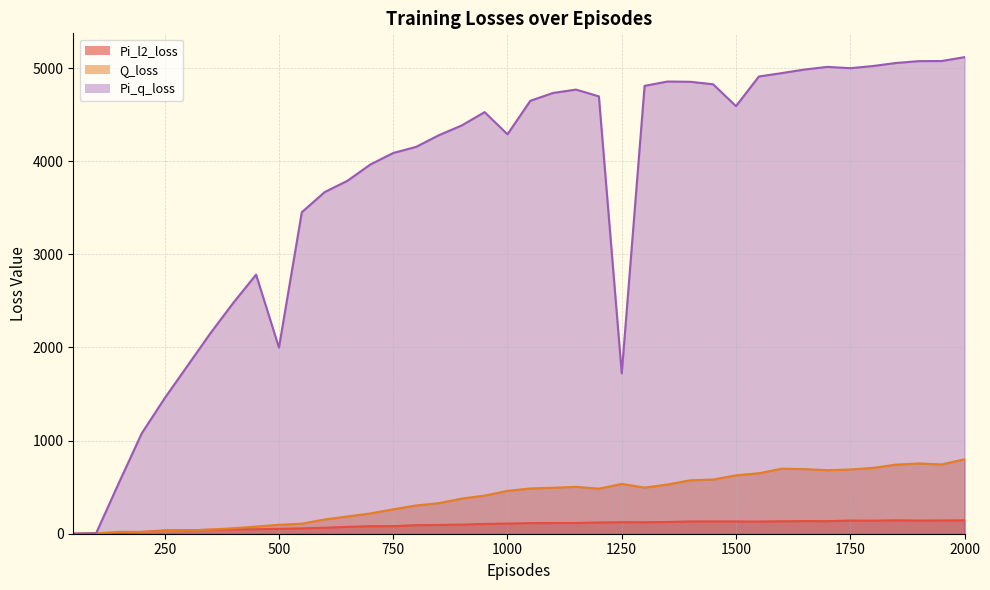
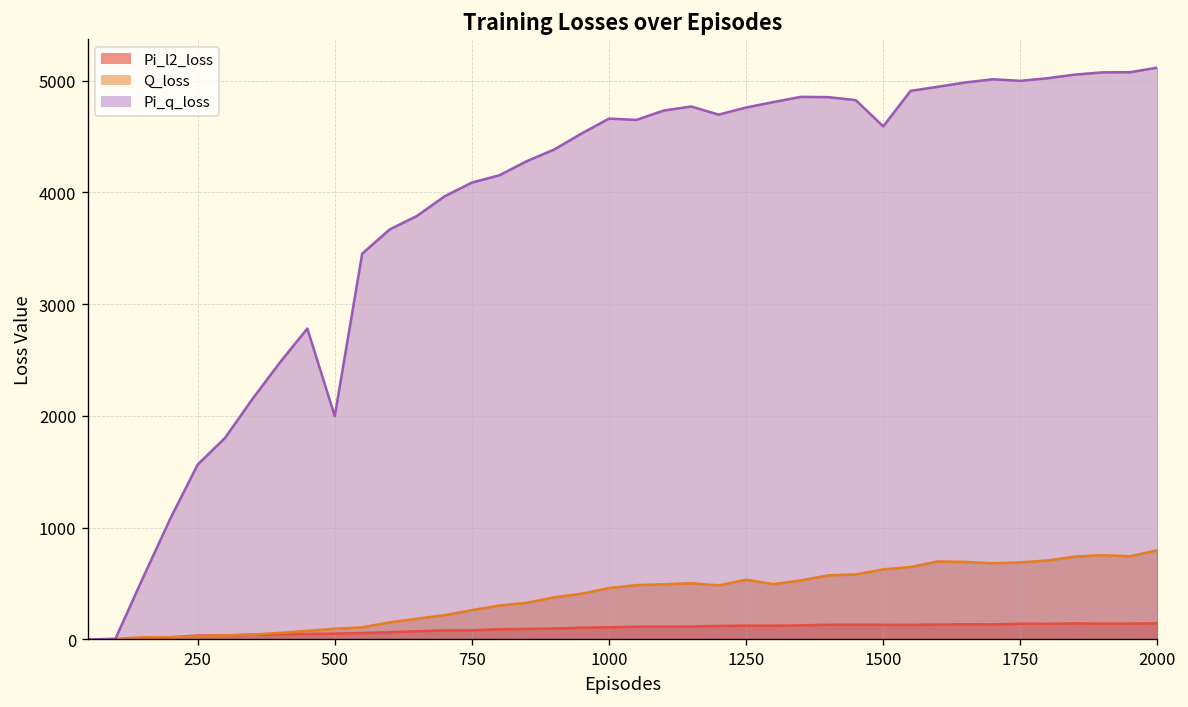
Pi_q_loss, 250: 1500 -> 1600
Pi_q_loss, 1000: 4300 -> 4700
Pi_q_loss, 1250: 1700 -> 4800
